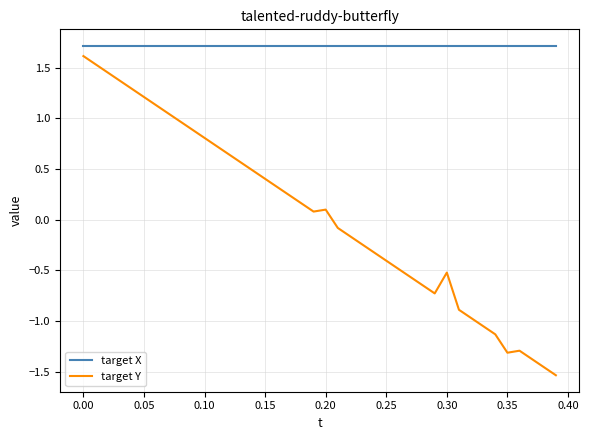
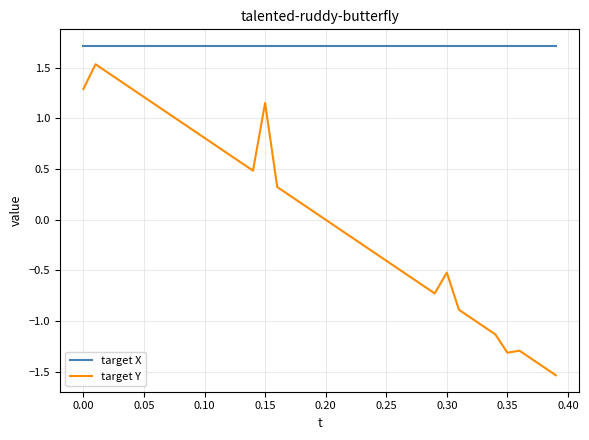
target Y, 0.00: 1.61 -> 1.29
target Y, 0.15: 0.40 -> 1.15
target Y, 0.20: 0.1 -> 0.0
